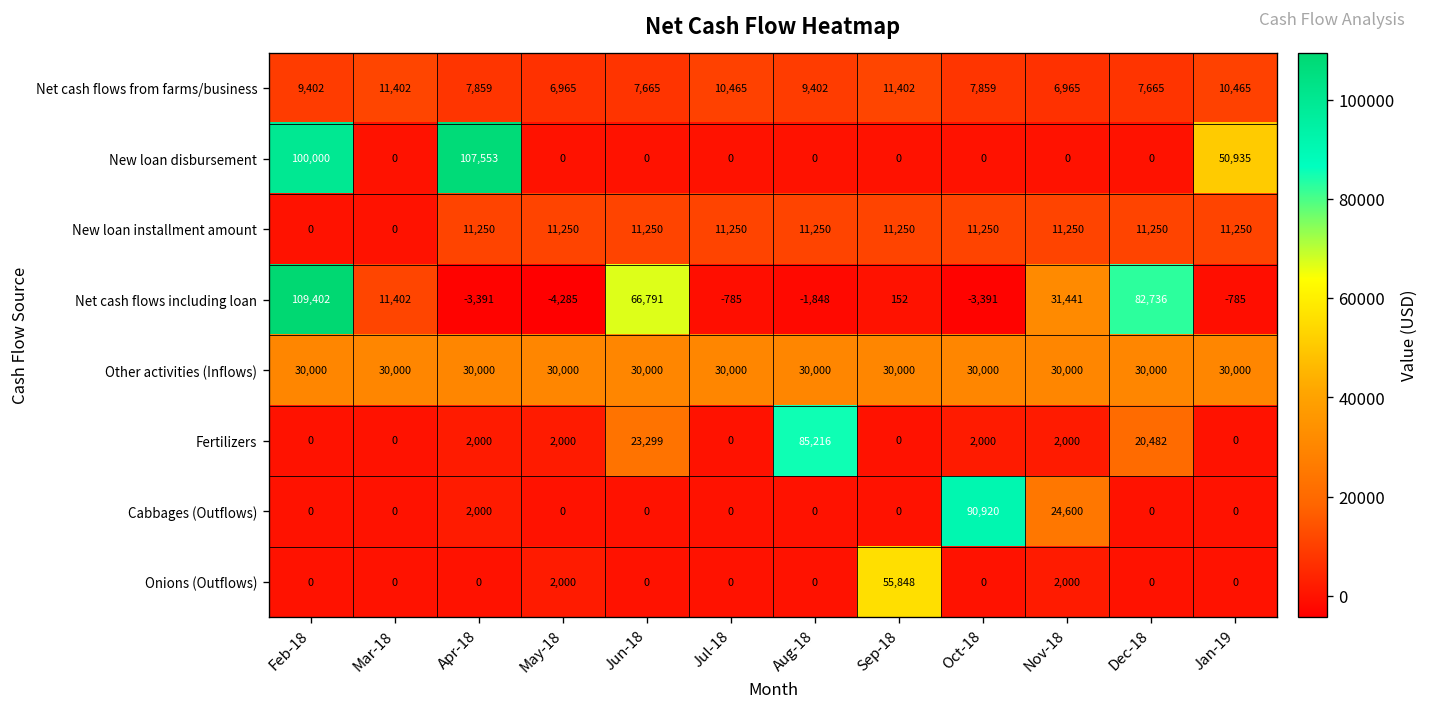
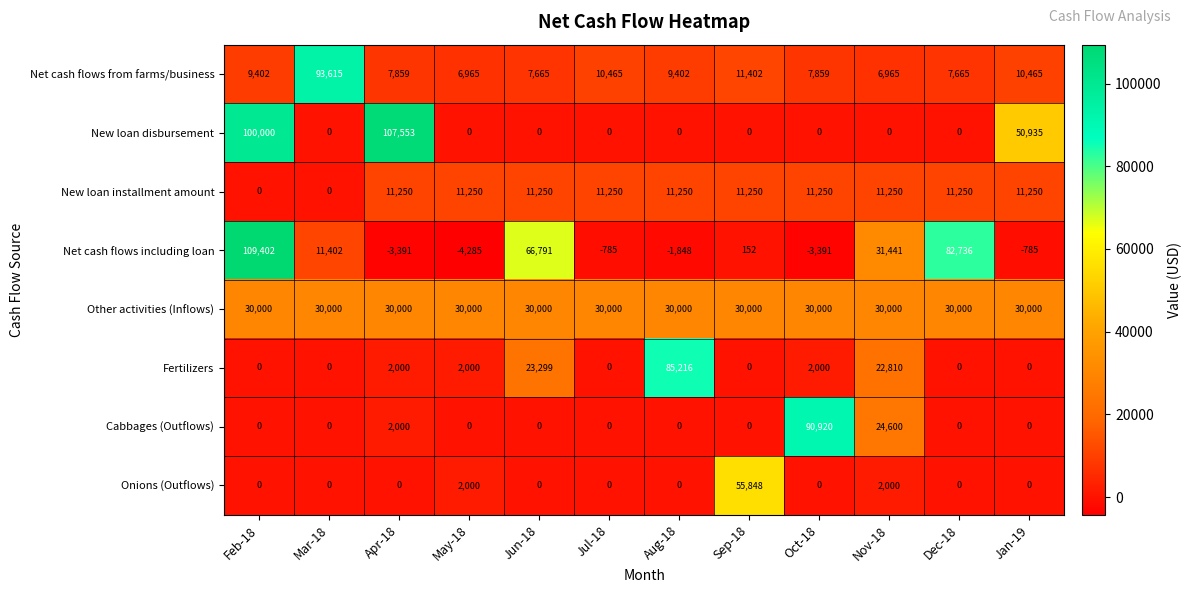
Net cash flows from farms/business, Mar-18: 11,402 -> 93,615
Fertilizers, Nov-18: 2,000 -> 22,810
Fertilizers, Dec-18: 20,482 -> 0
